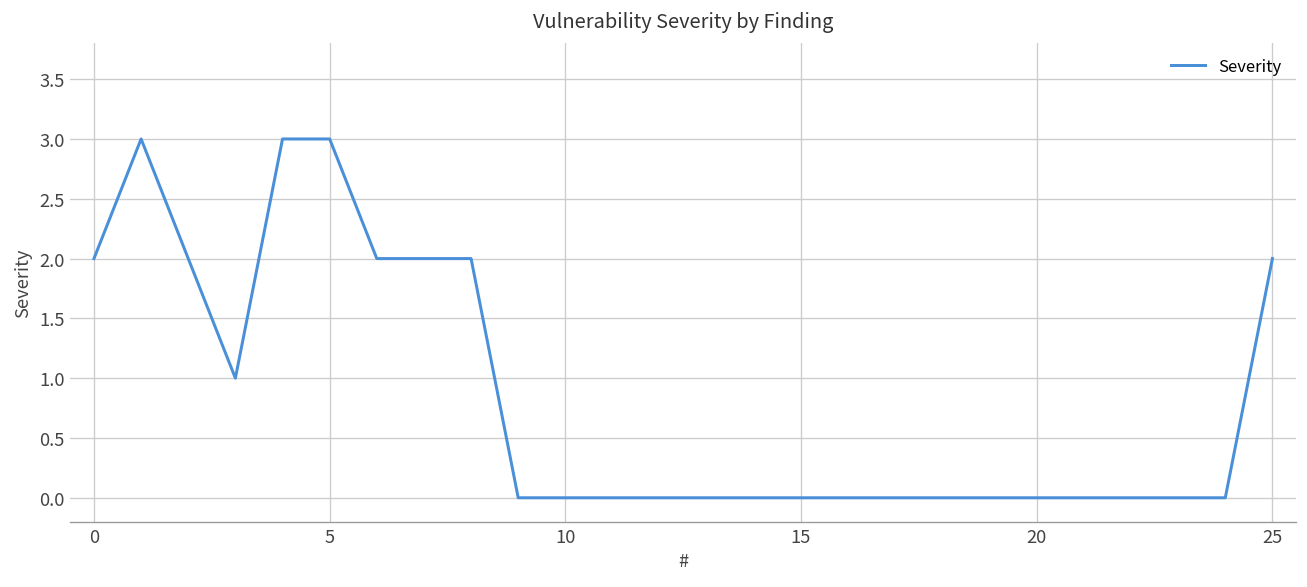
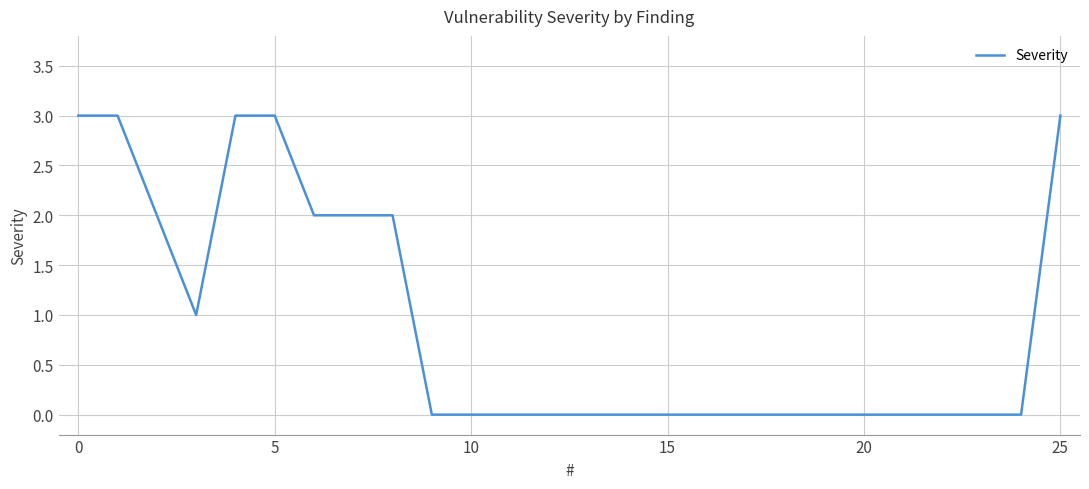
0: 2 -> 3
25: 2 -> 3
